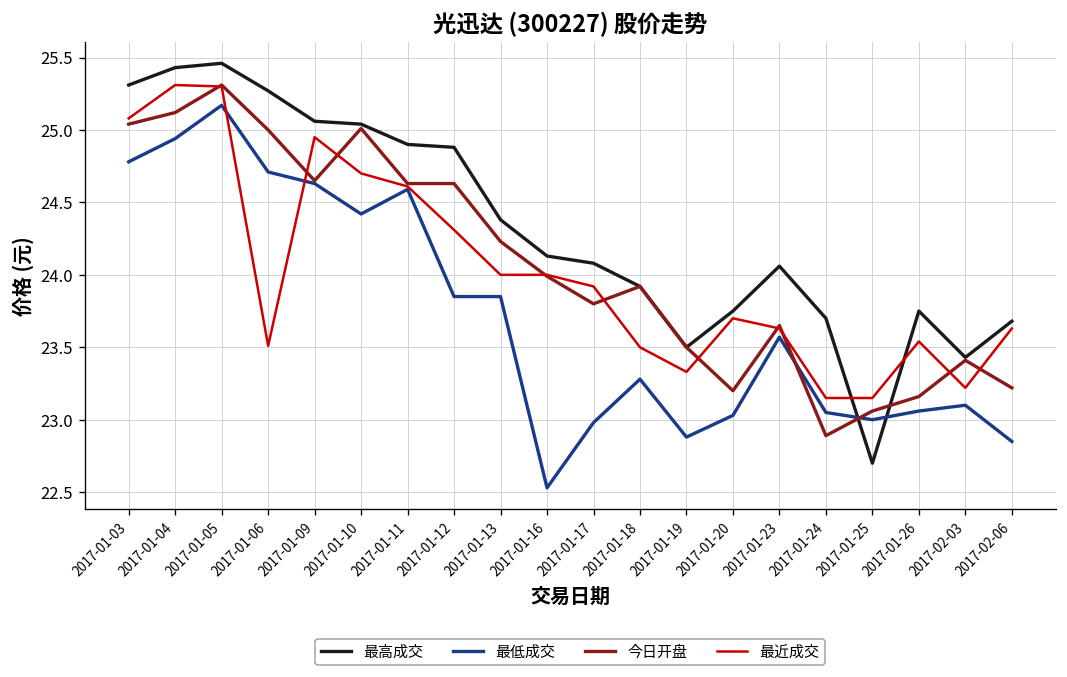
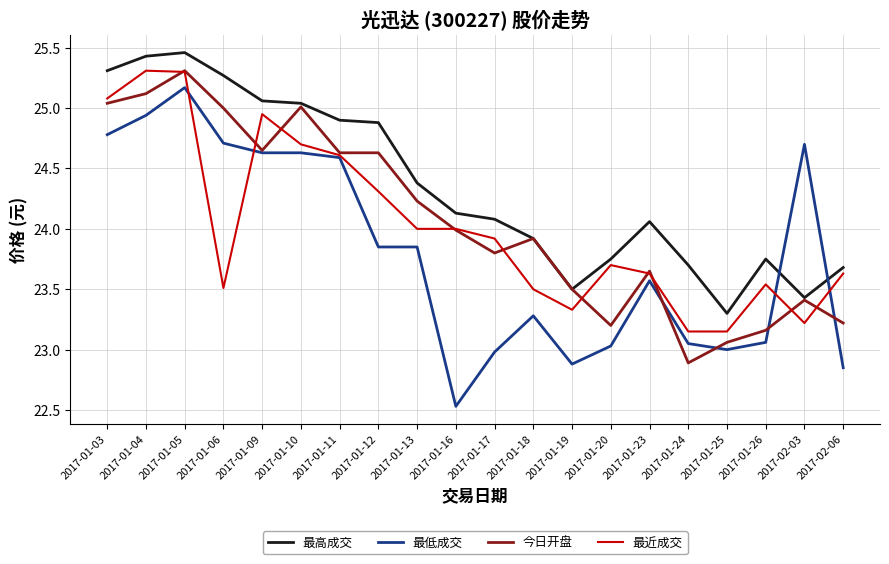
最低成交, 2017-01-10: 24.42 -> 24.63
最高成交, 2017-01-25: 22.7 -> 23.3
最低成交, 2017-02-03: 23.1 -> 24.7
